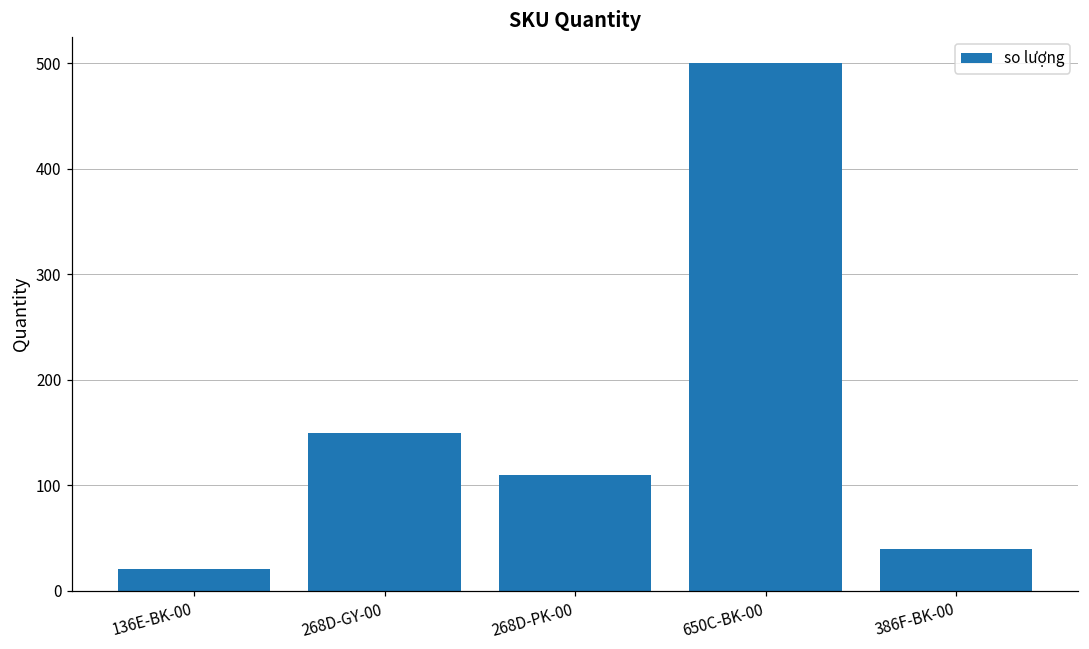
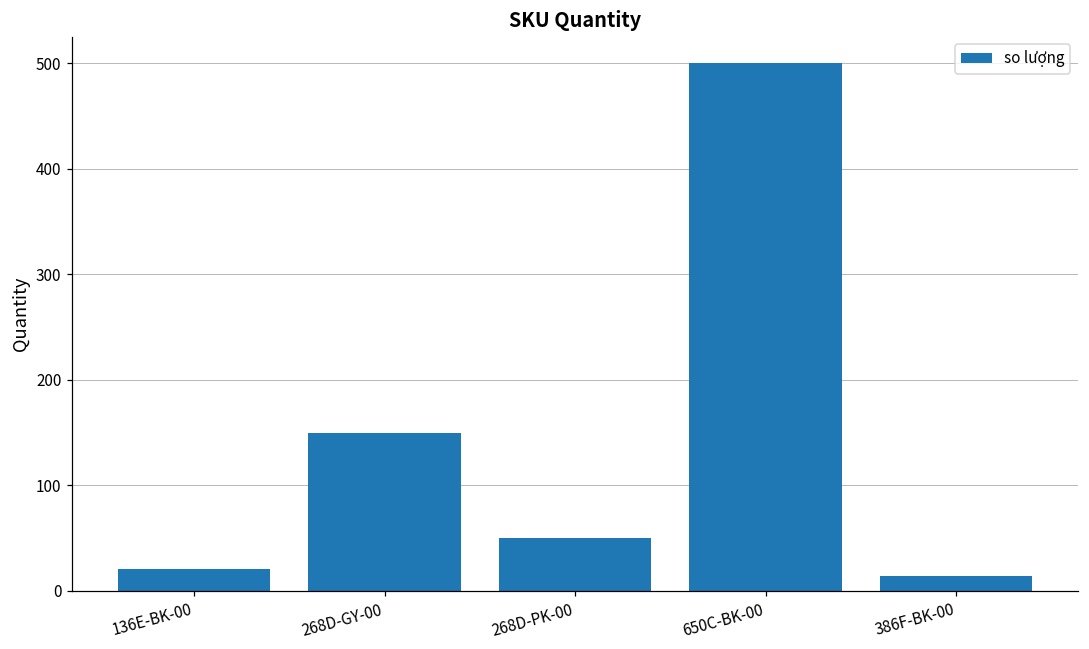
268D-PK-00: 110 -> 50
386F-BK-00: 40 -> 10
